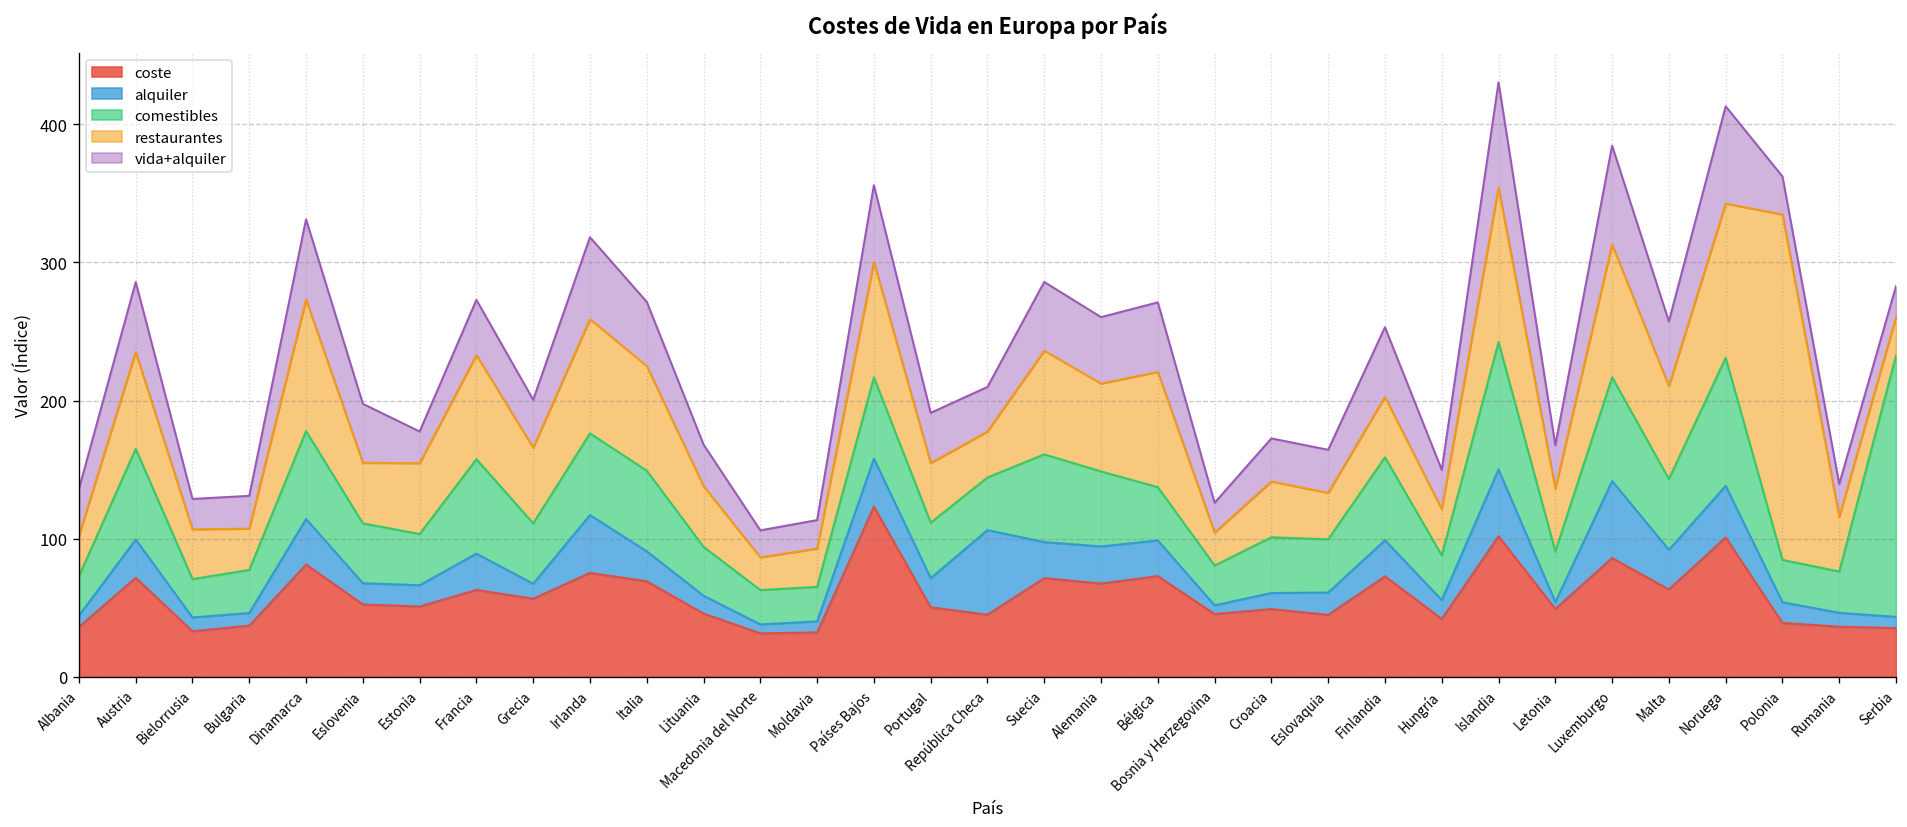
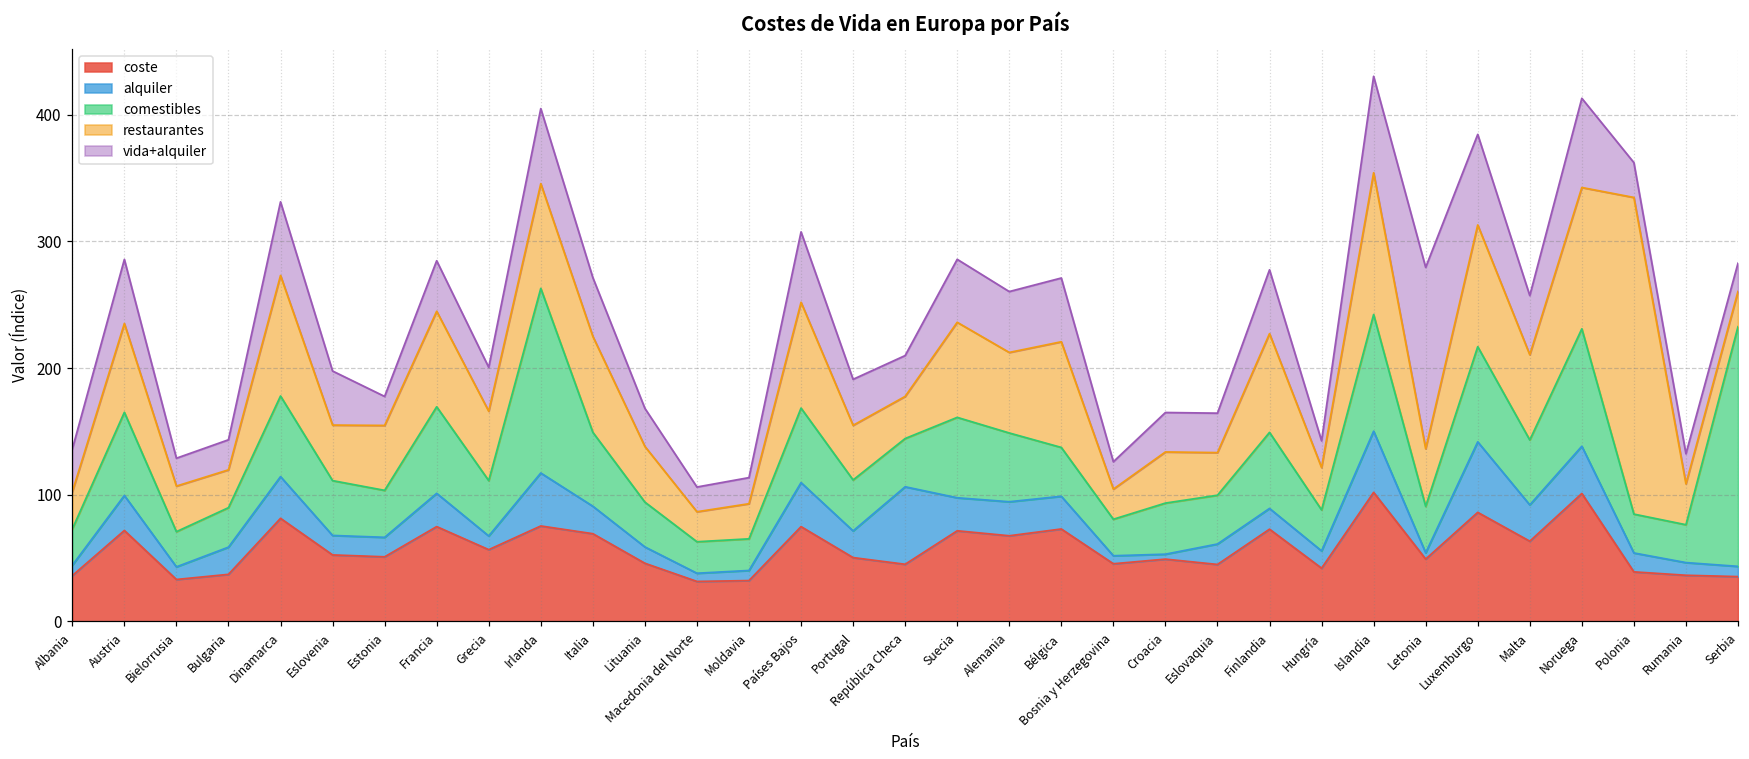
alquiler, Bulgaria: 9 -> 21
coste, Francia: 63 -> 75
comestibles, Irlanda: 59 -> 146
coste, Países Bajos: 123 -> 75
alquiler, Croacia: 12 -> 4
alquiler, Finlandia: 26 -> 16
restaurantes, Finlandia: 44 -> 78
vida+alquiler, Hungría: 28 -> 21
vida+alquiler, Letonia: 31 -> 143
restaurantes, Rumania: 40 -> 32
